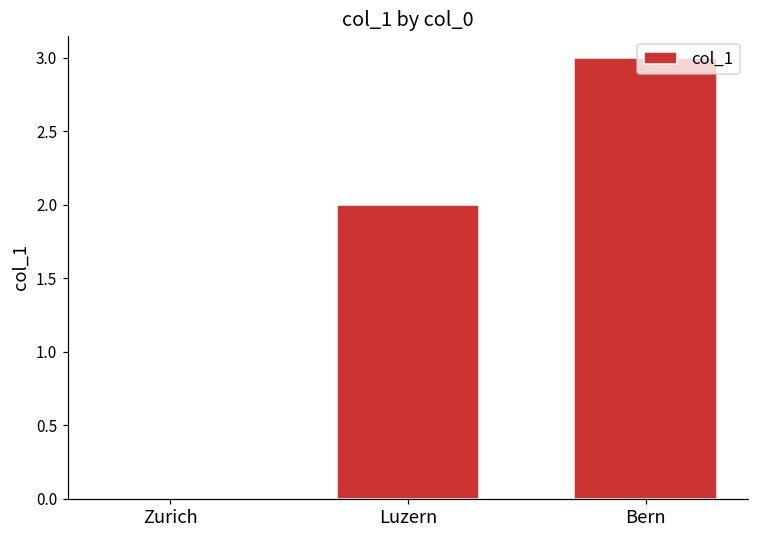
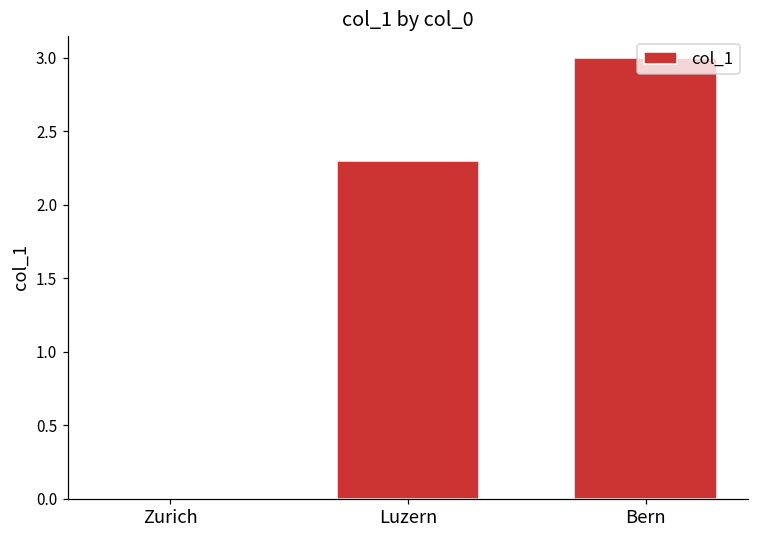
Luzern: 2.0 -> 2.3
